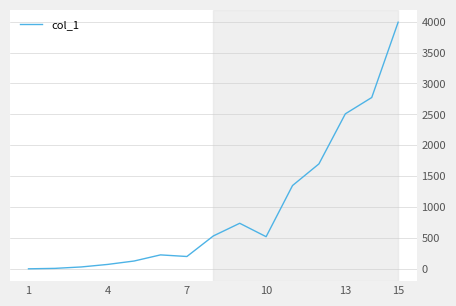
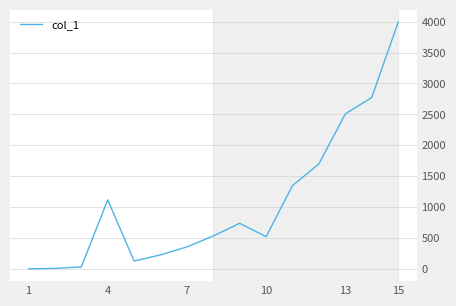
4: 100 -> 1100
7: 200 -> 400
